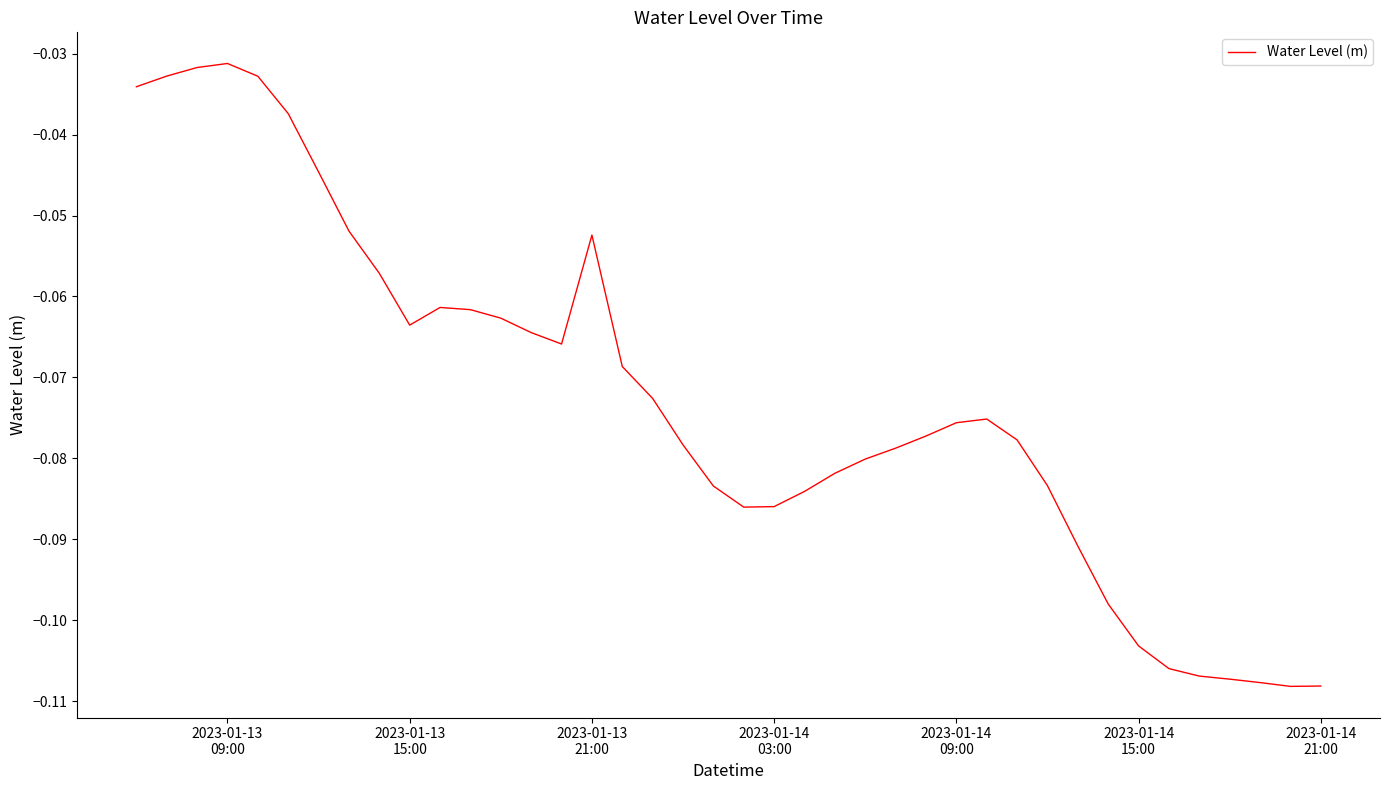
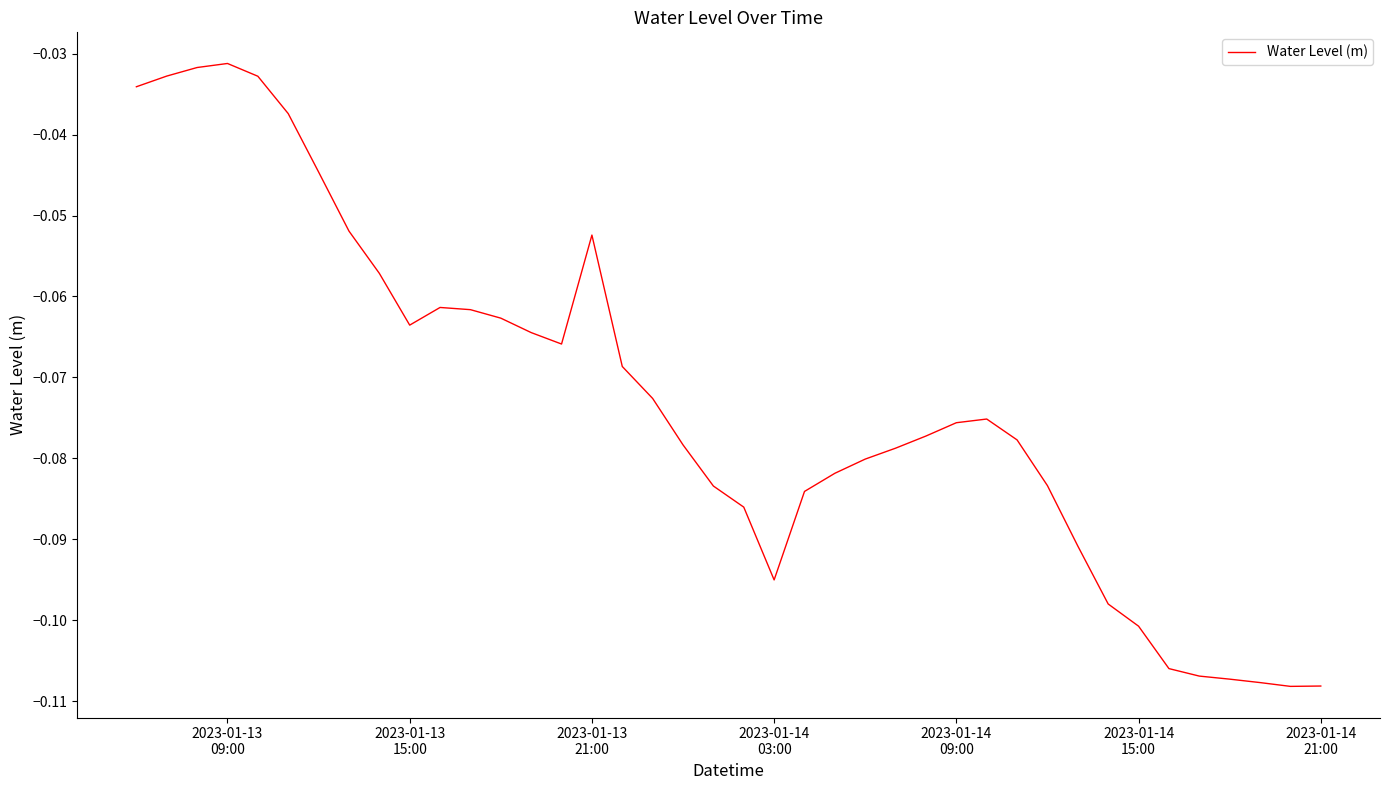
2023-01-14 03:00: -0.086 -> -0.095
2023-01-14 15:00: -0.103 -> -0.101
